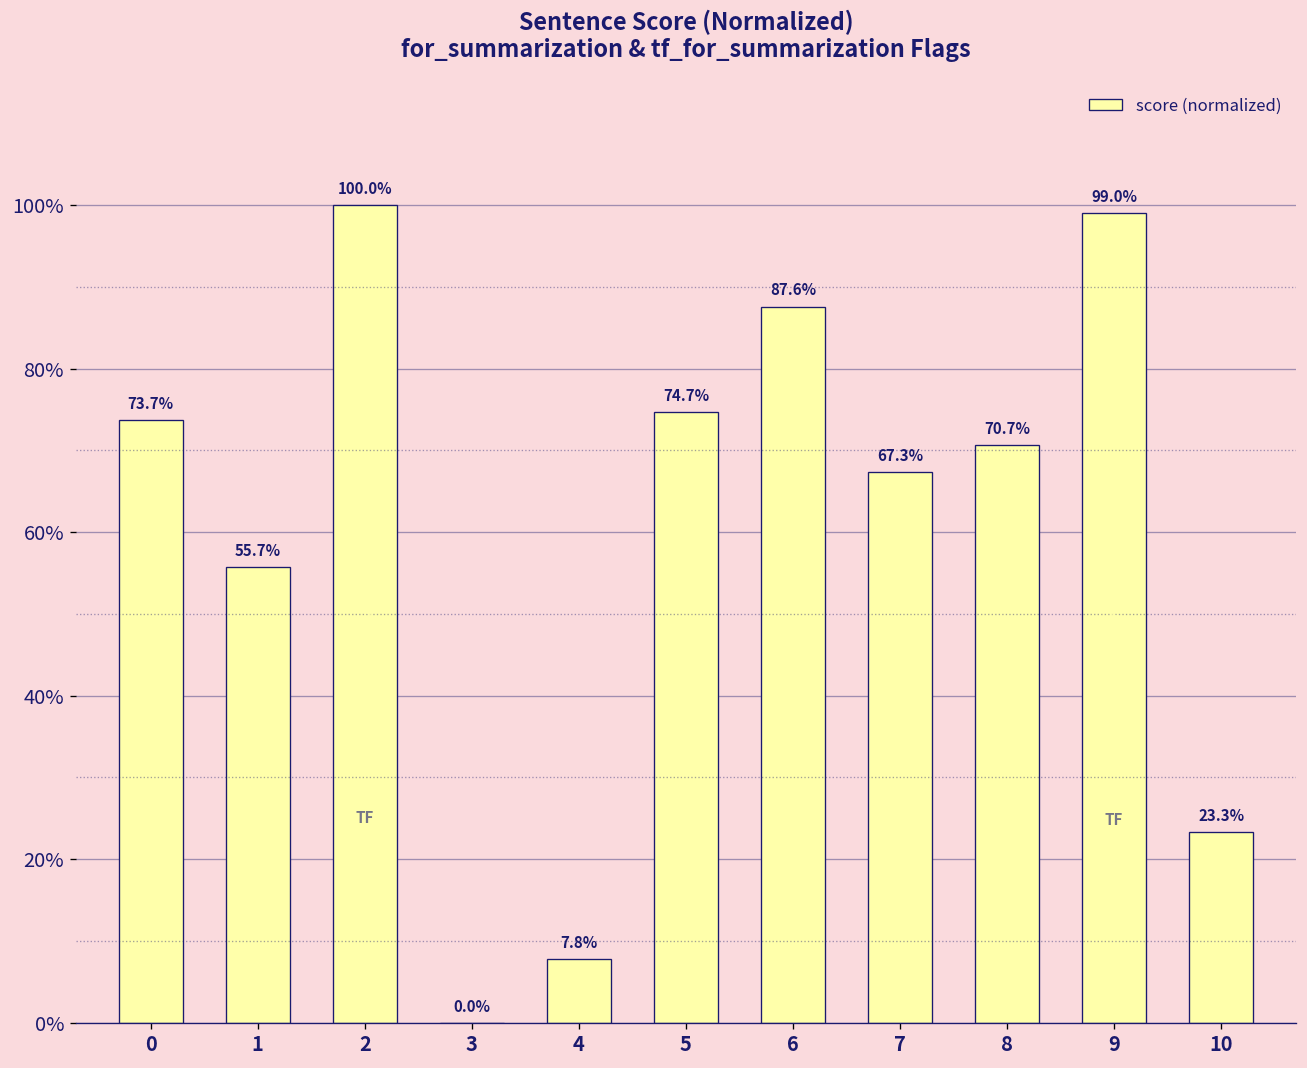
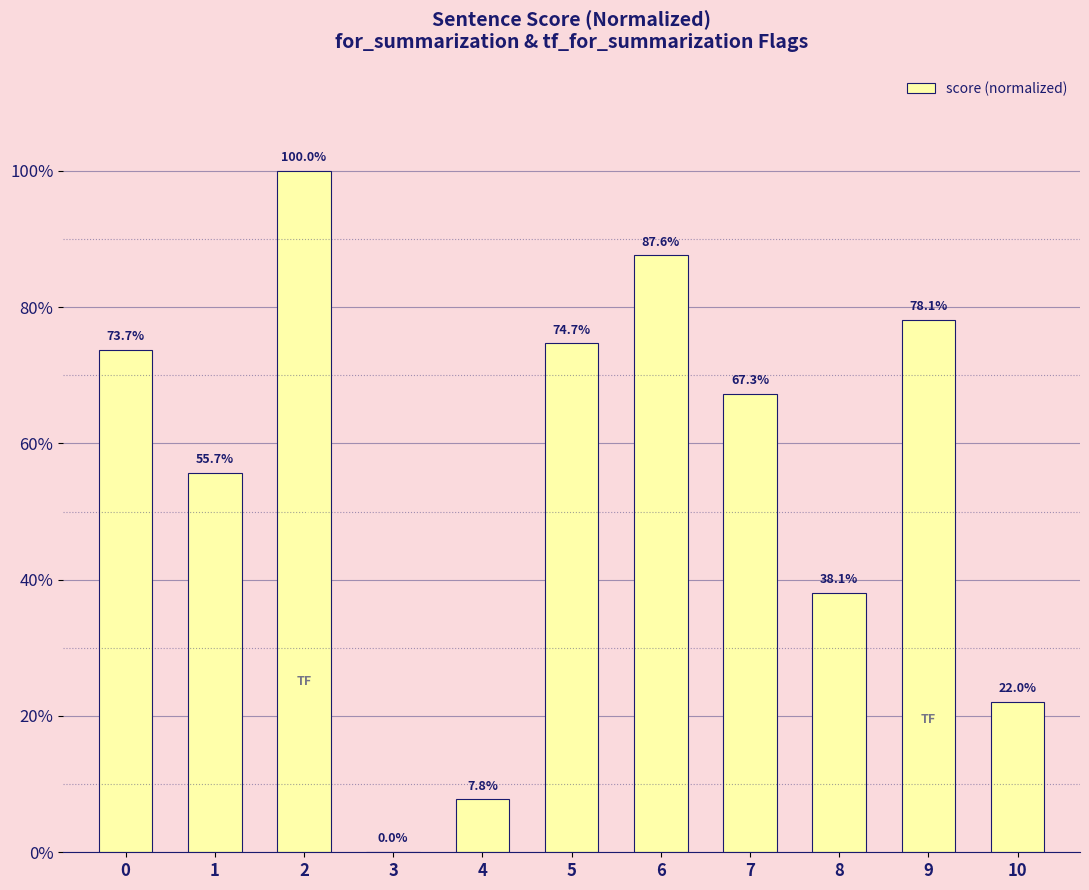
8: 70.7% -> 38.1%
9: 99.0% -> 78.1%
10: 23.3% -> 22.0%
